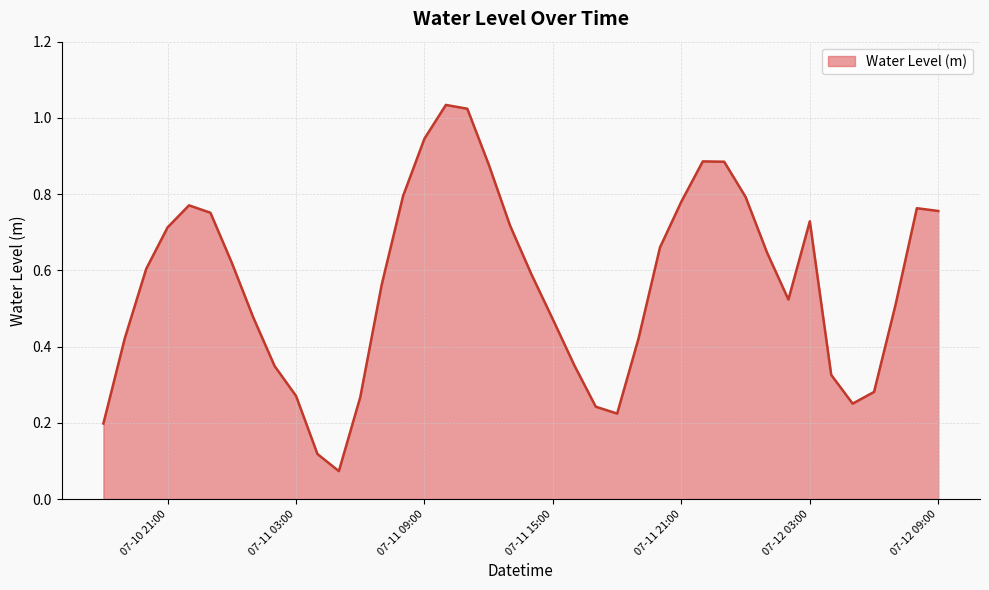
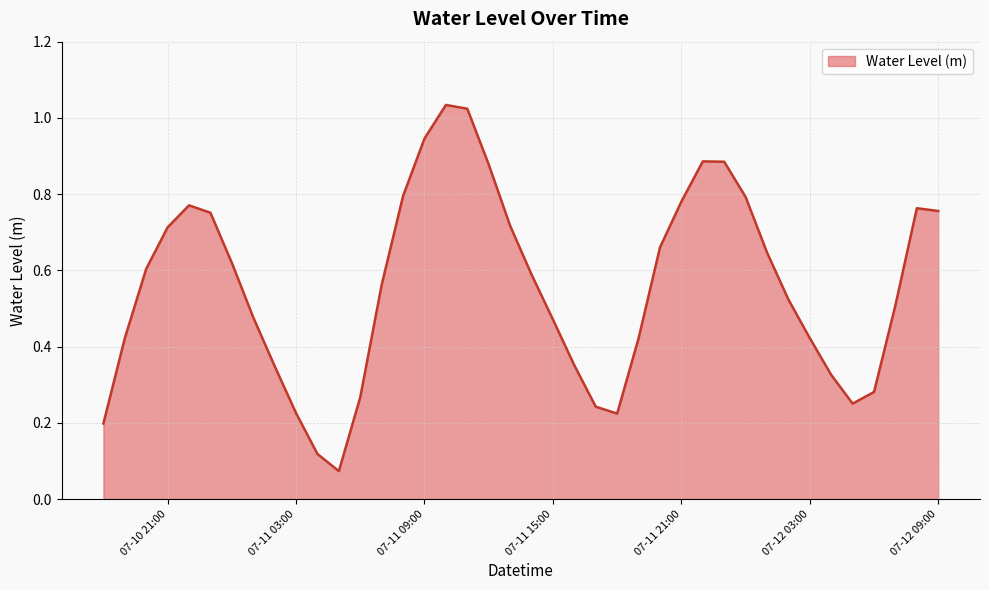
07-11 03:00: 0.27 -> 0.23
07-12 03:00: 0.73 -> 0.42
